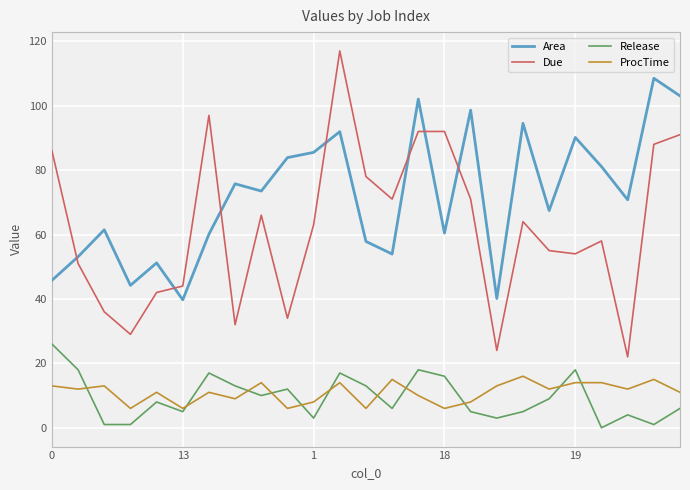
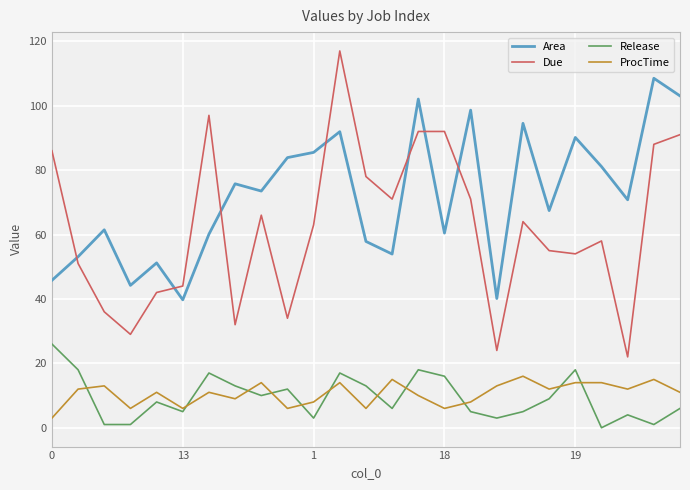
ProcTime, 0: 13 -> 3
